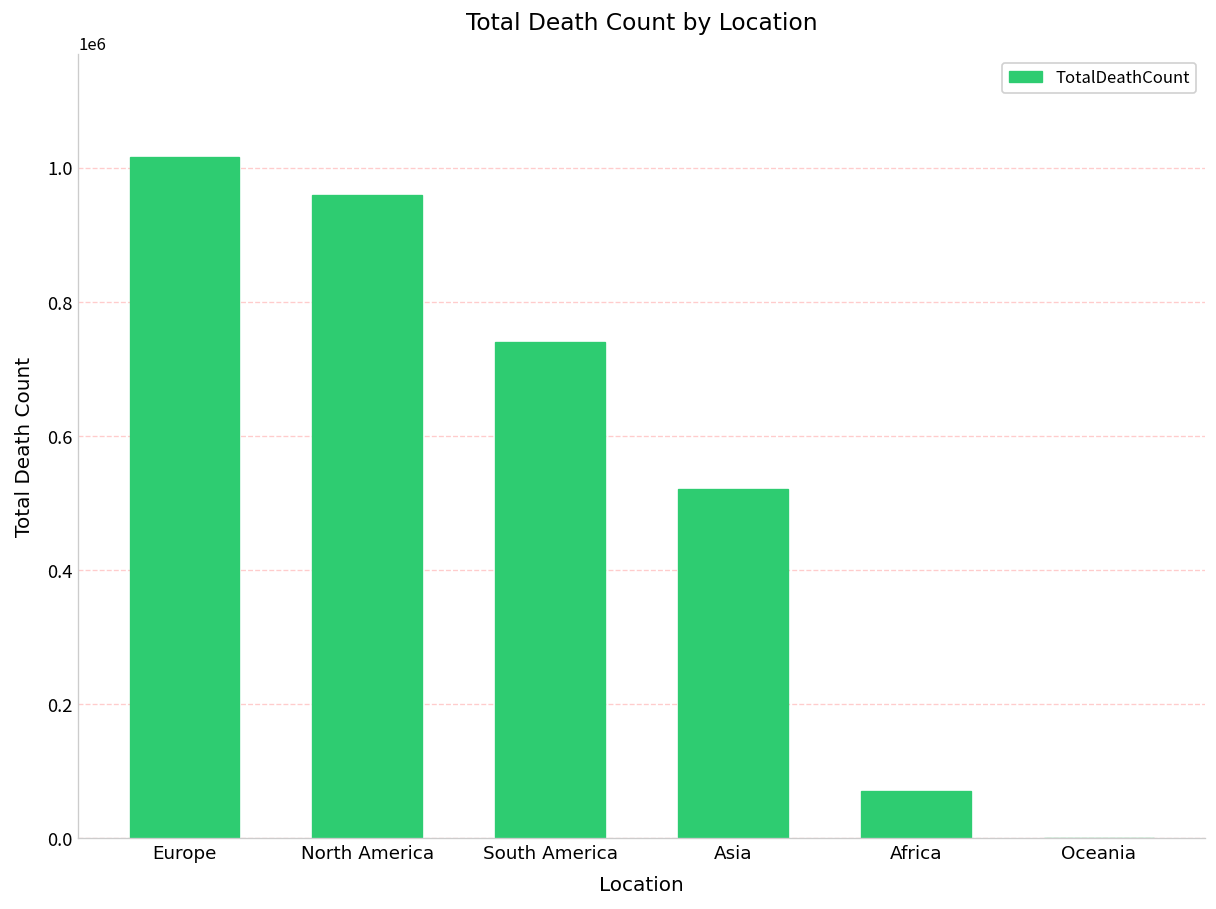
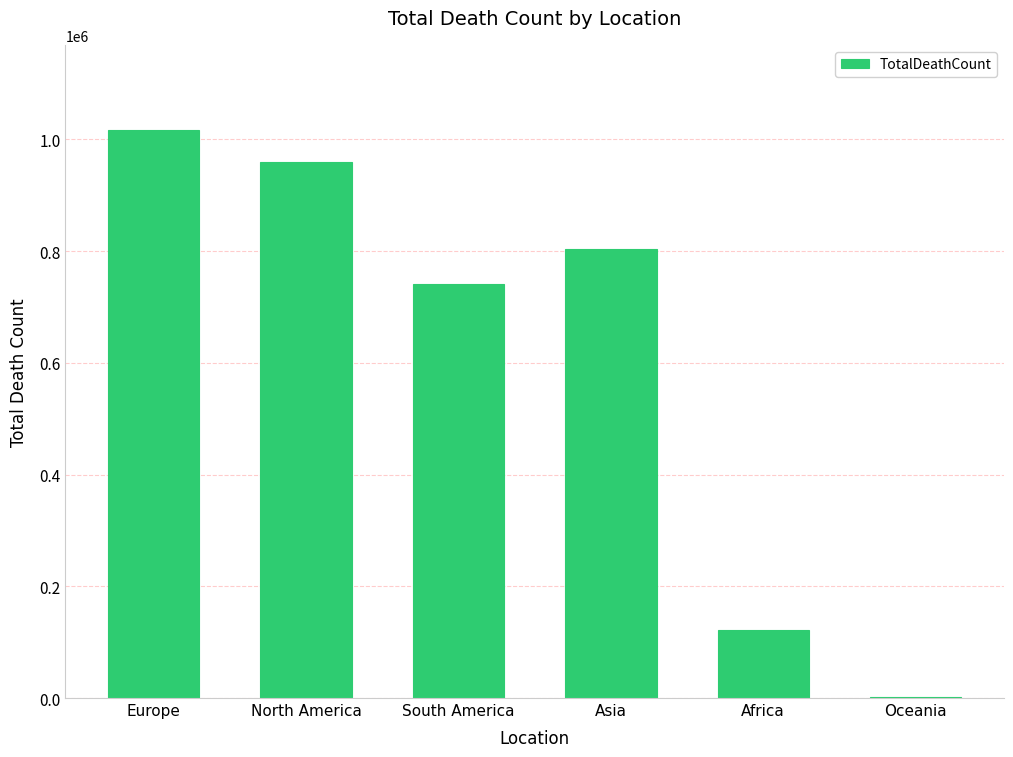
Asia: 520000 -> 800000
Africa: 70000 -> 120000
